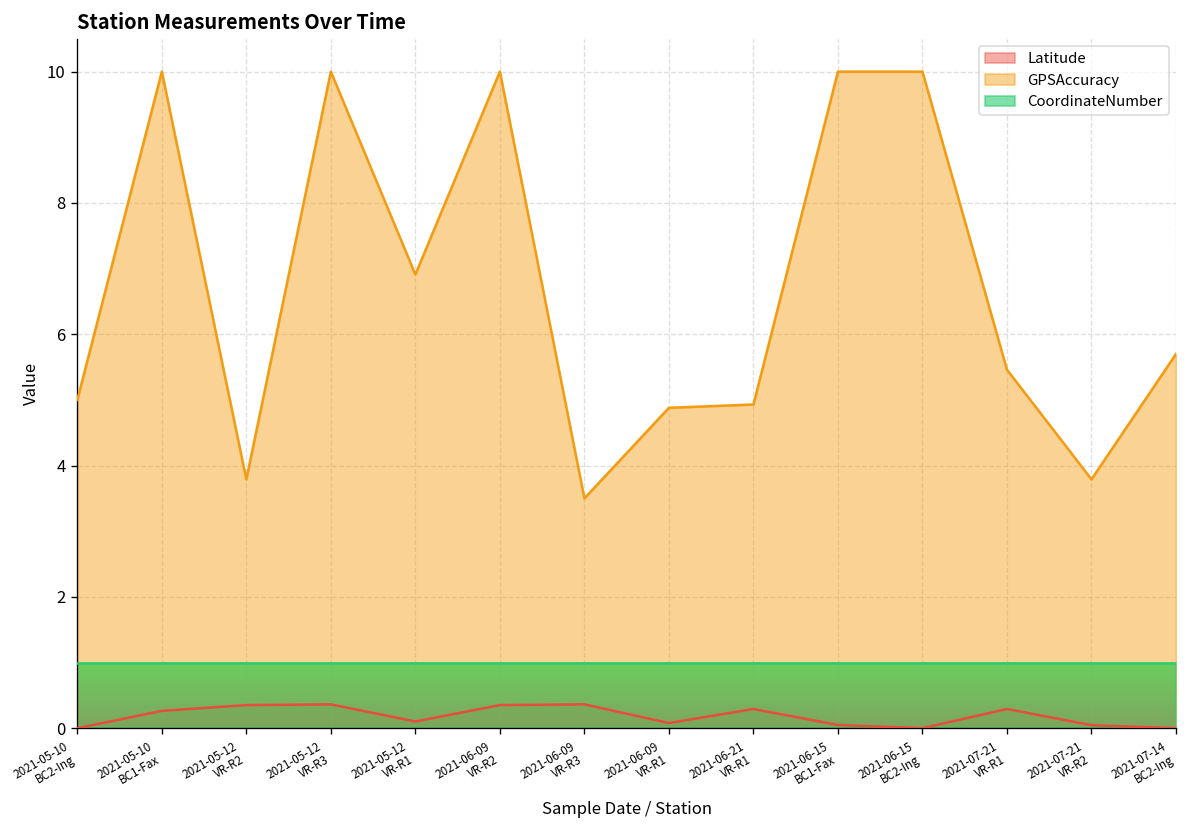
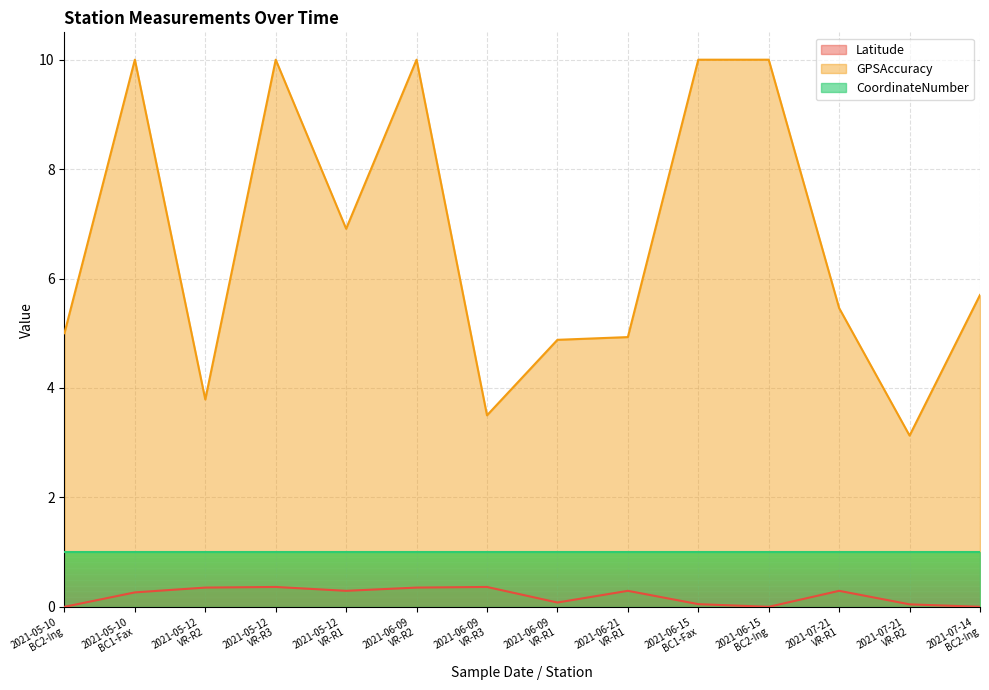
Latitude, 2021-05-12 VR-R1: 0.1 -> 0.3
GPSAccuracy, 2021-07-21 VR-R2: 3.8 -> 3.1
